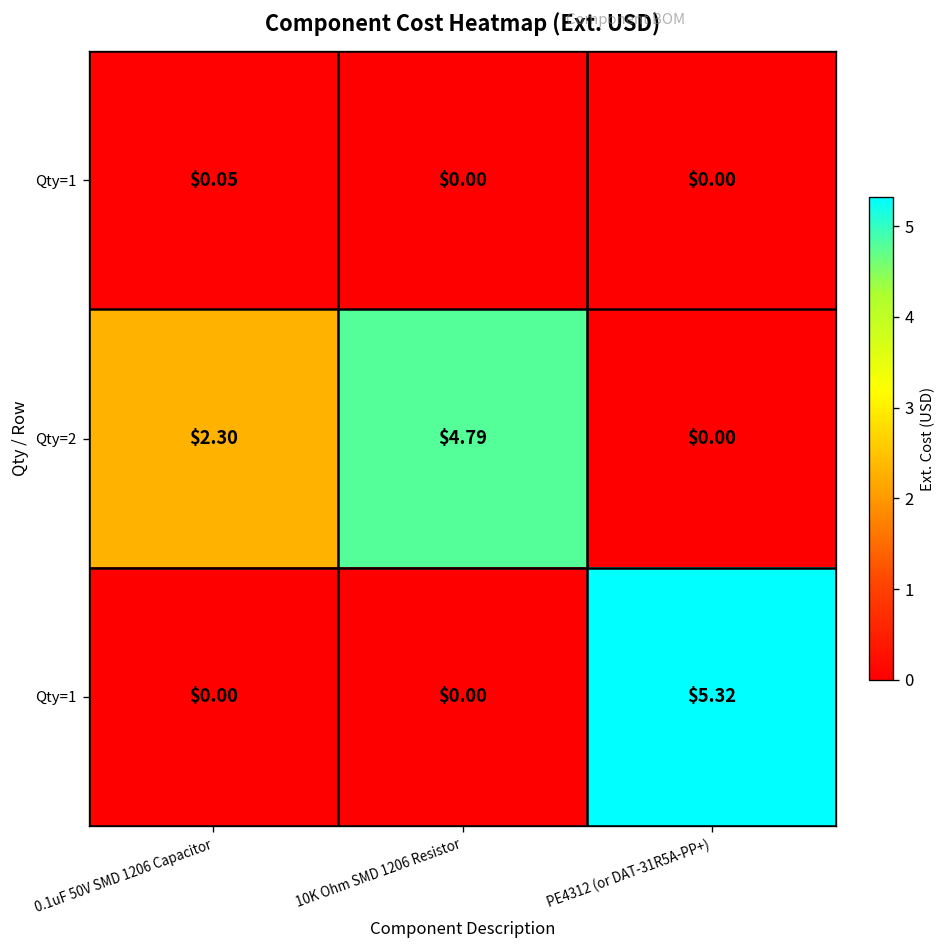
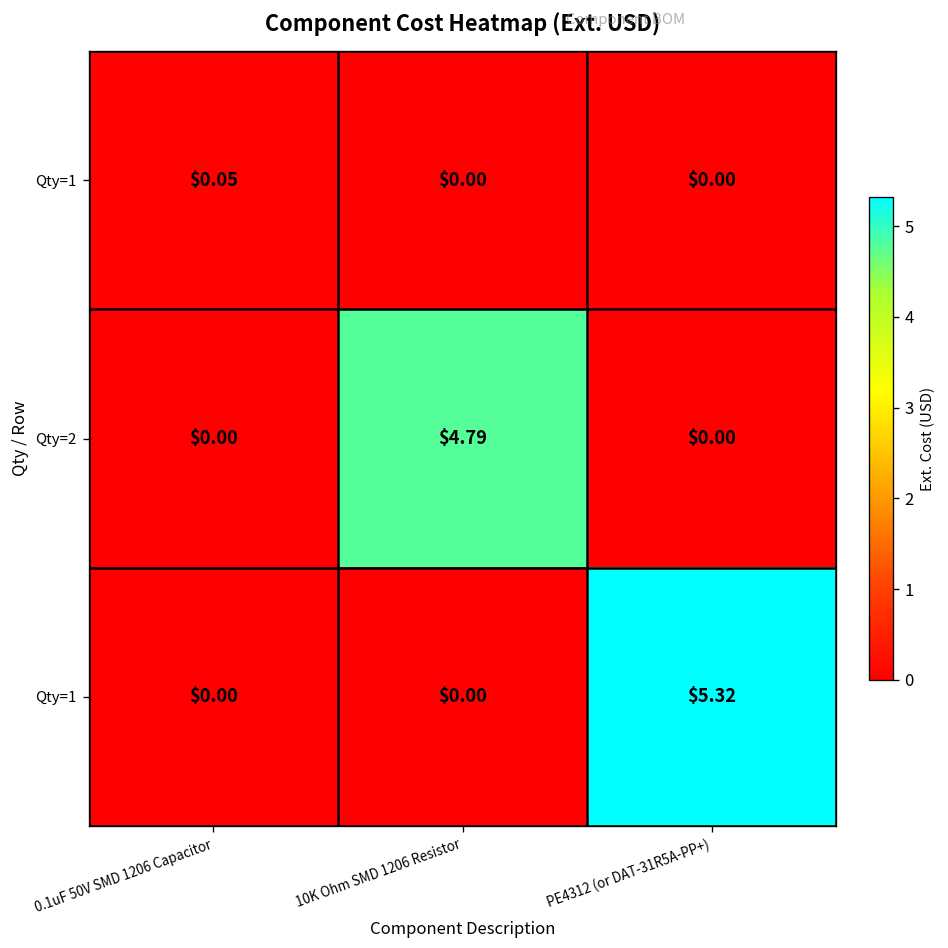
Qty=2, 0.1uF 50V SMD 1206 Capacitor: $2.30 -> $0.00
